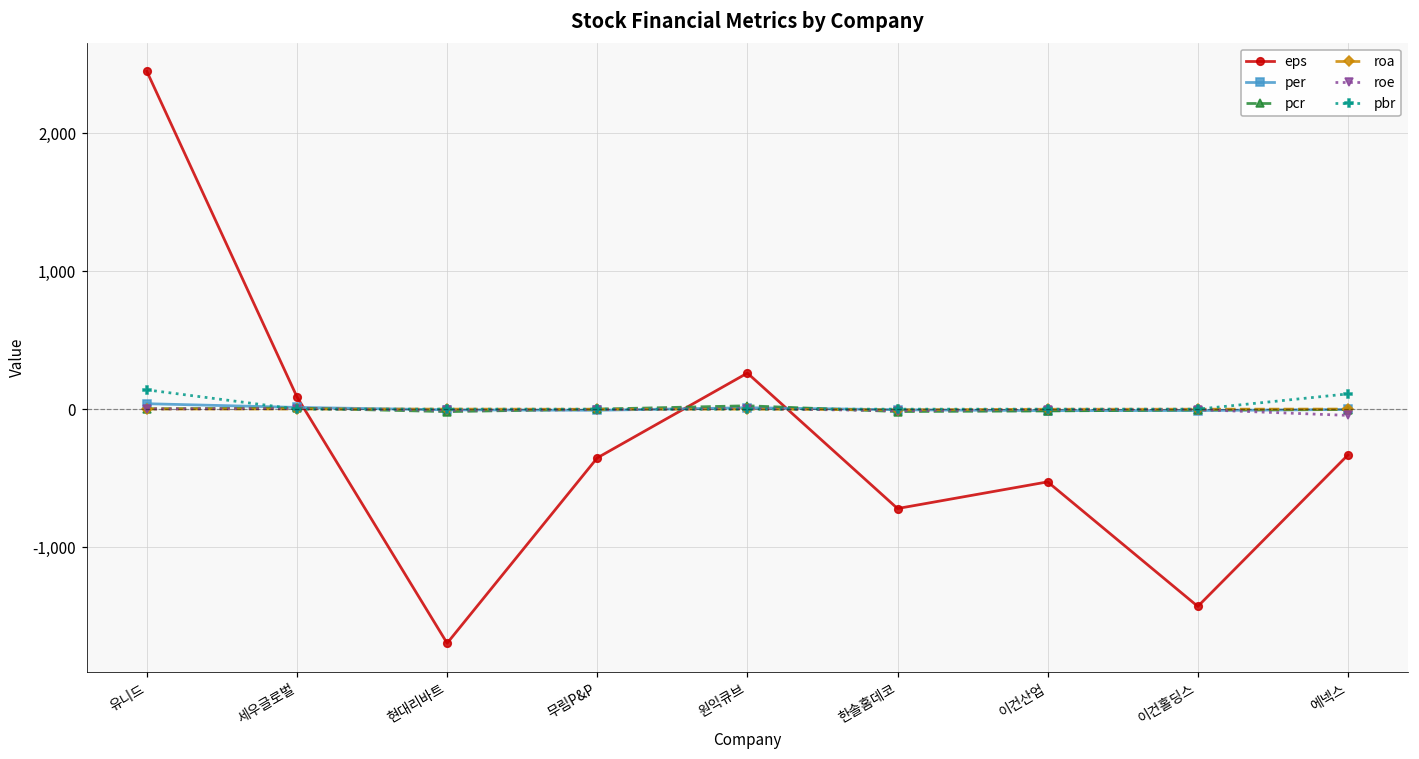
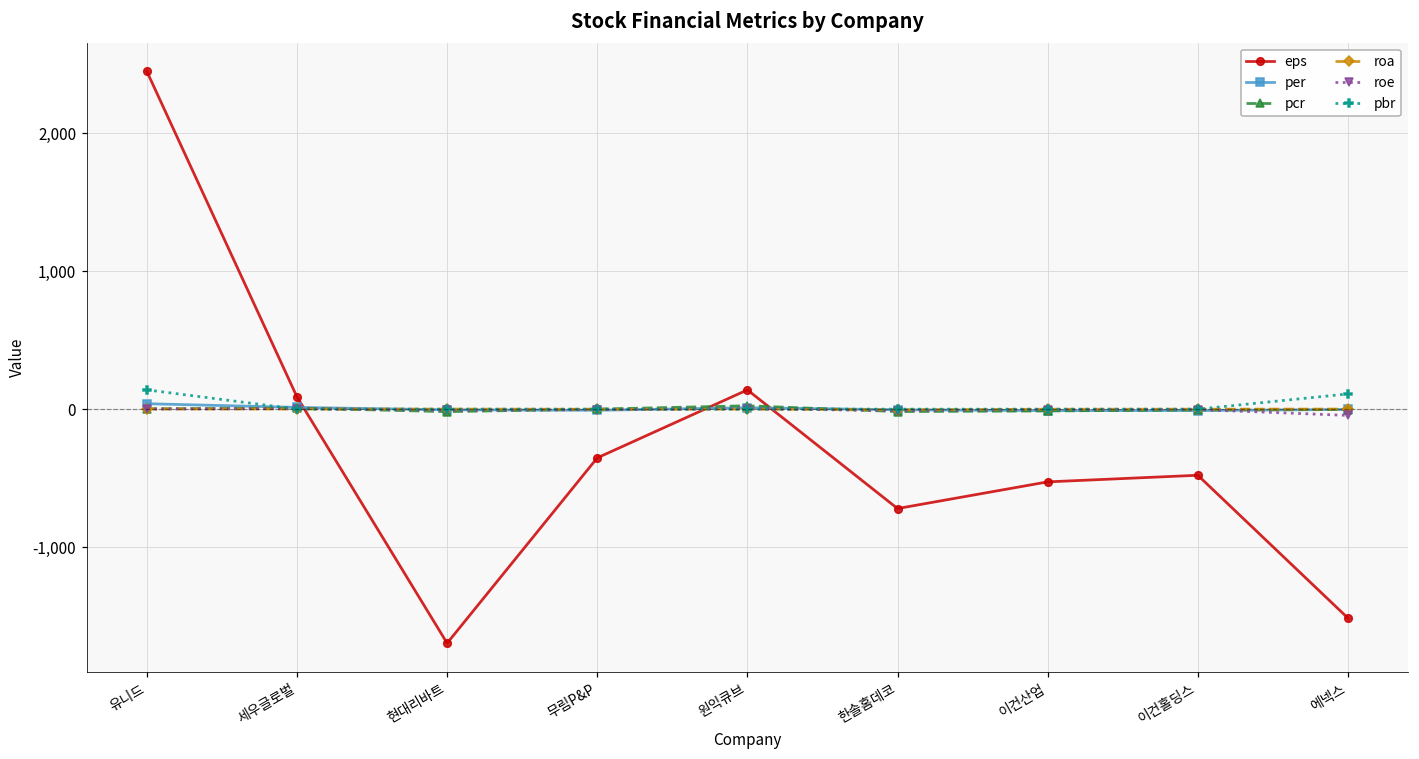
eps, 원익큐브: 260 -> 140
eps, 이건홀딩스: -1,430 -> -480
eps, 에넥스: -330 -> -1,520
